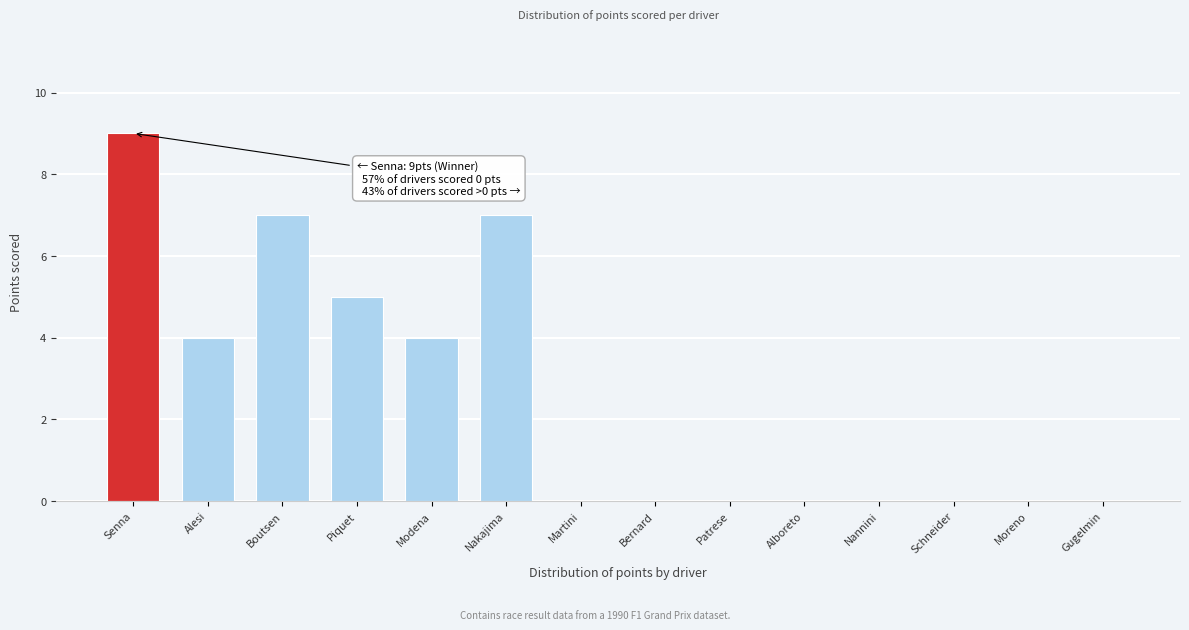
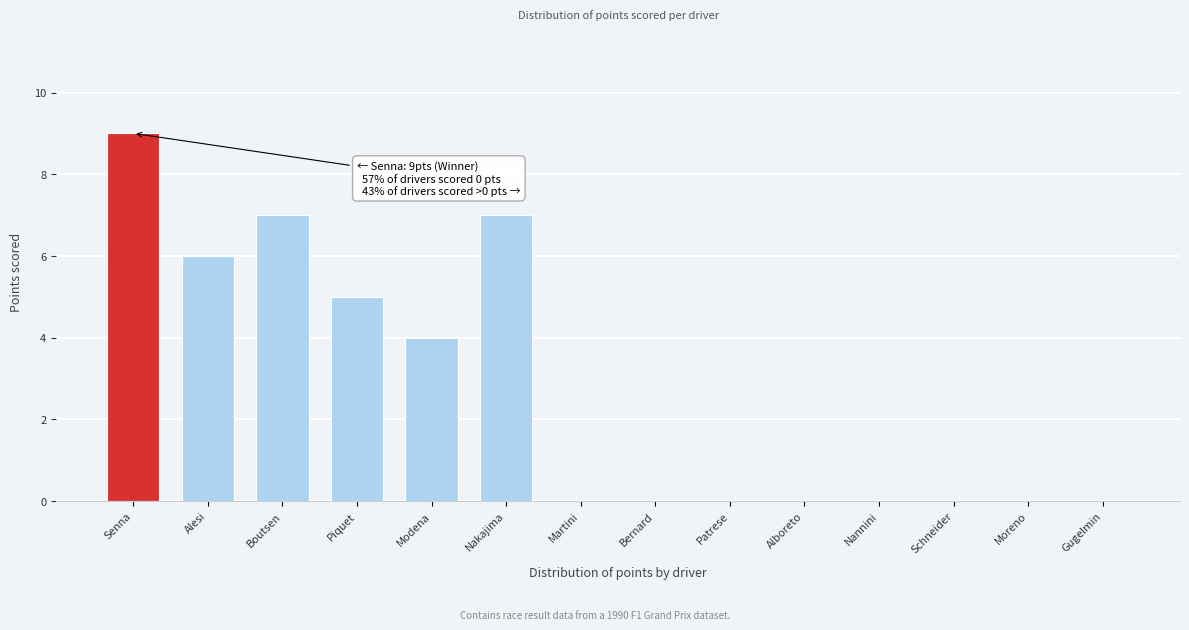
Alesi: 4 -> 6
